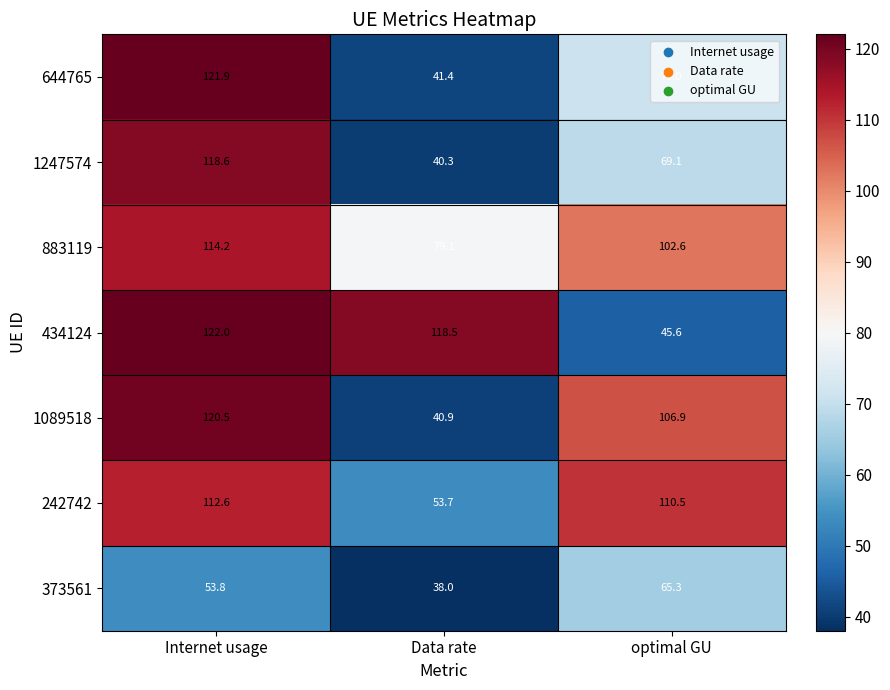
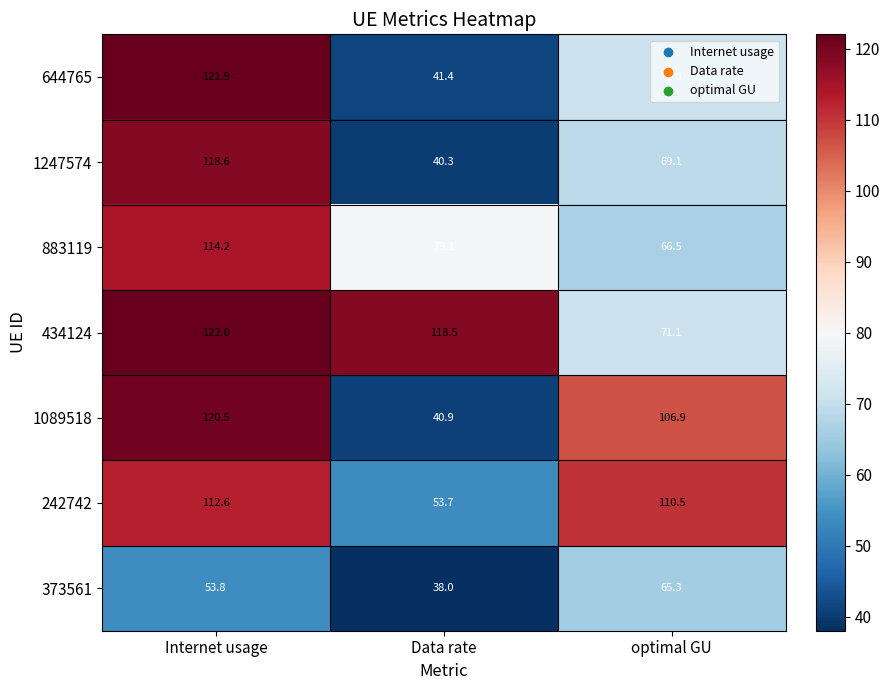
883119, optimal GU: 102.6 -> 66.5
434124, optimal GU: 45.6 -> 71.1
